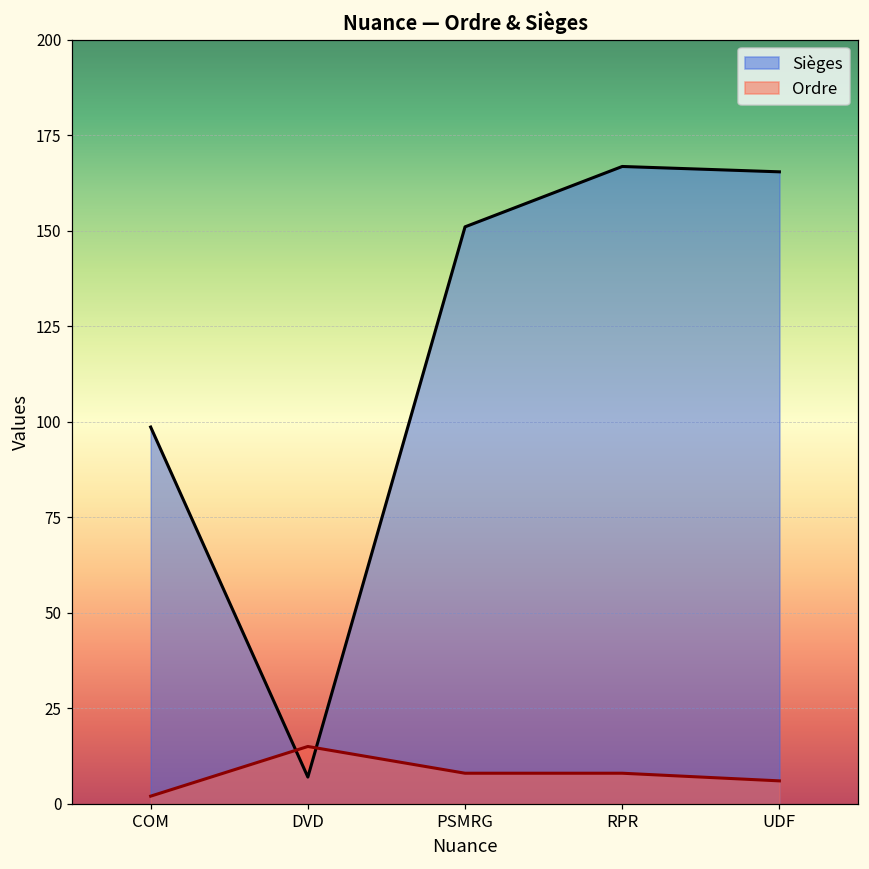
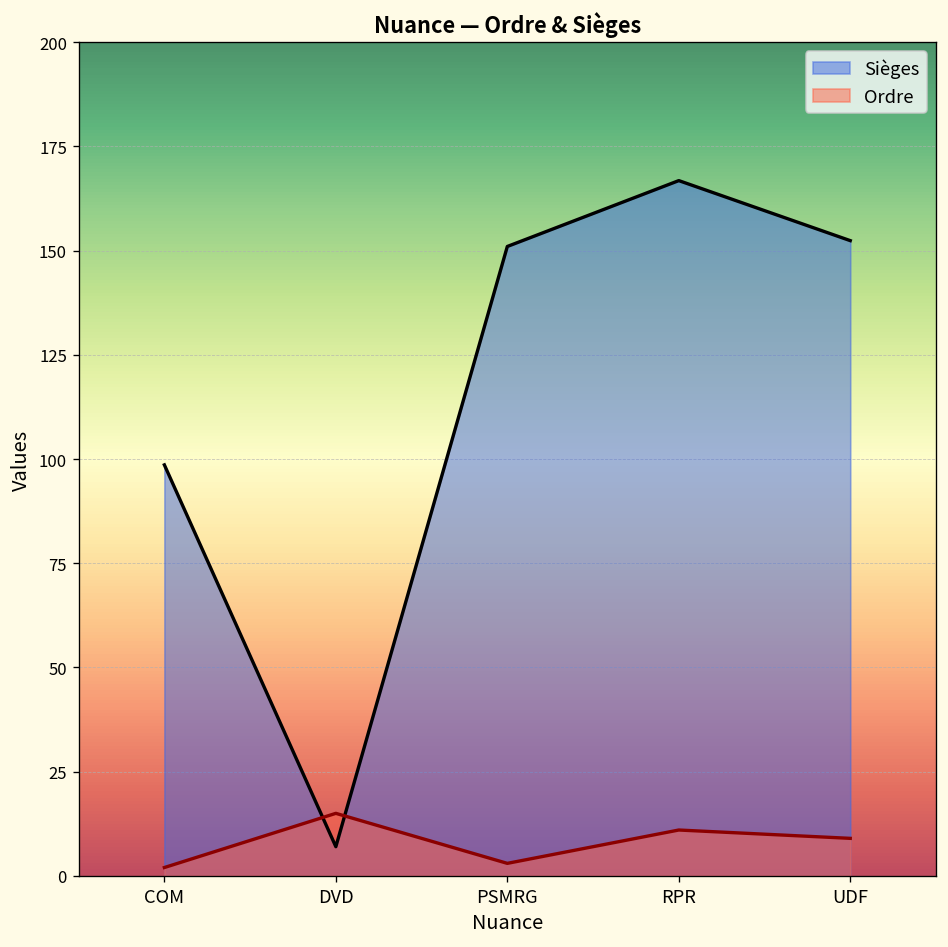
Ordre, PSMRG: 8 -> 3
Ordre, RPR: 8 -> 11
Sièges, UDF: 165 -> 152
Ordre, UDF: 6 -> 9
